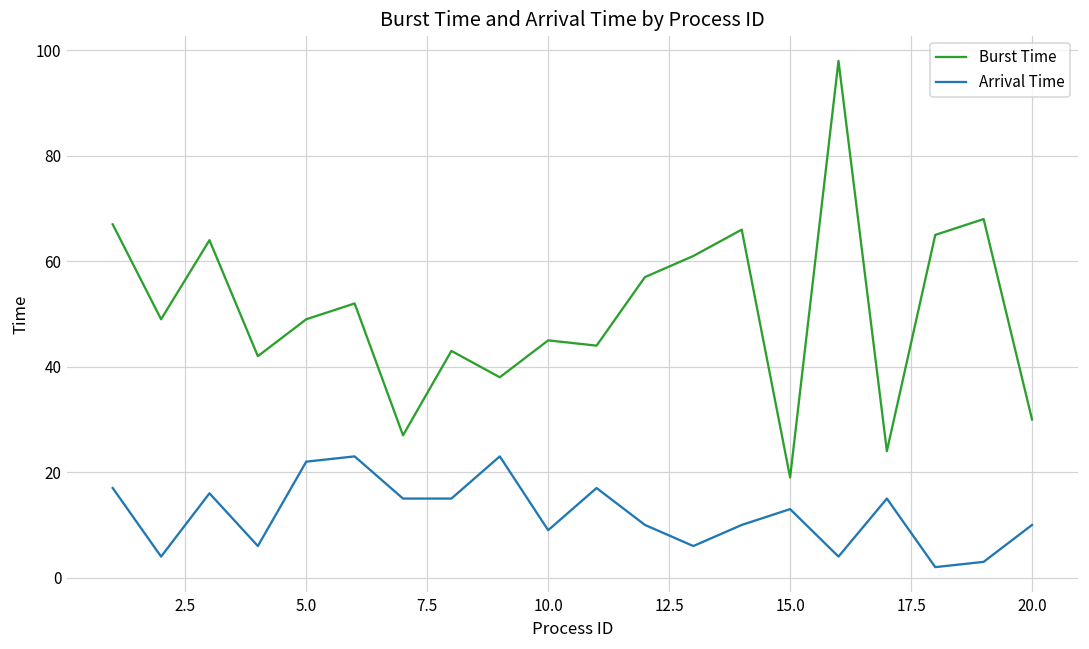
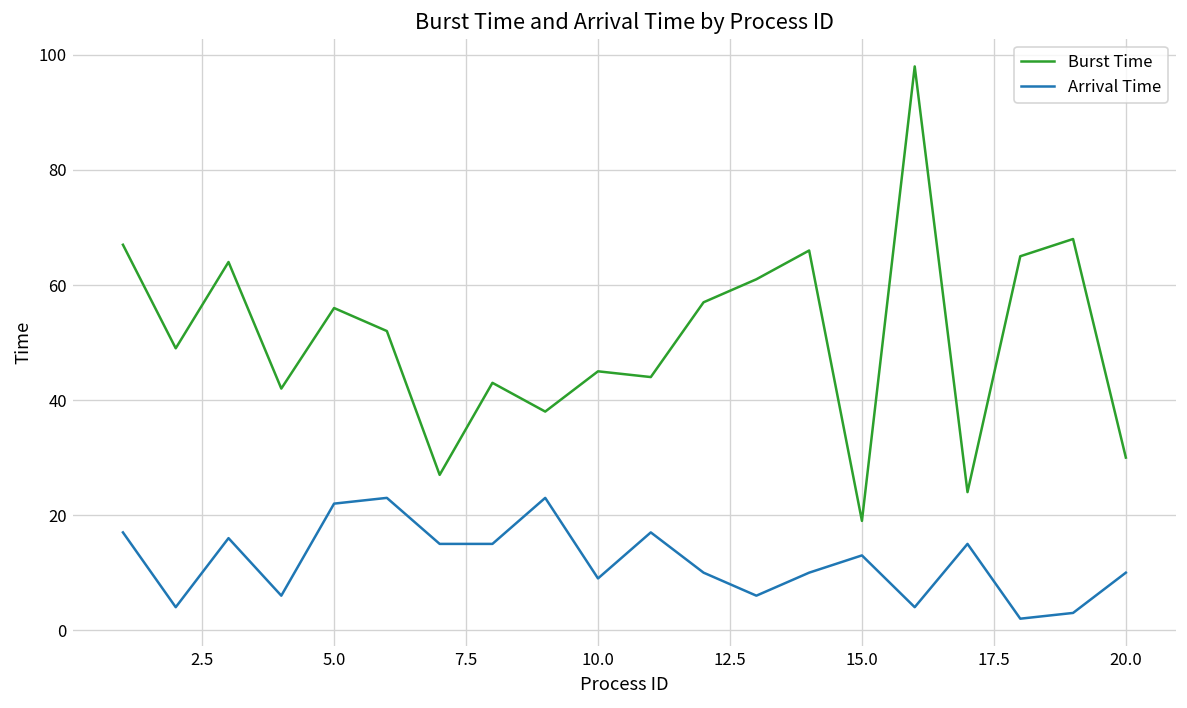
Burst Time, 5.0: 49 -> 56
